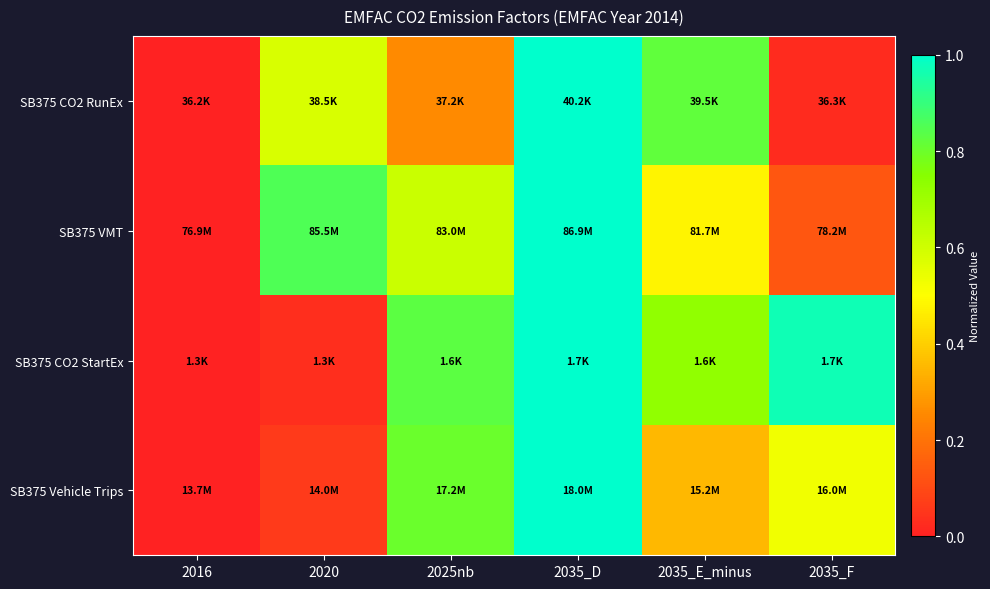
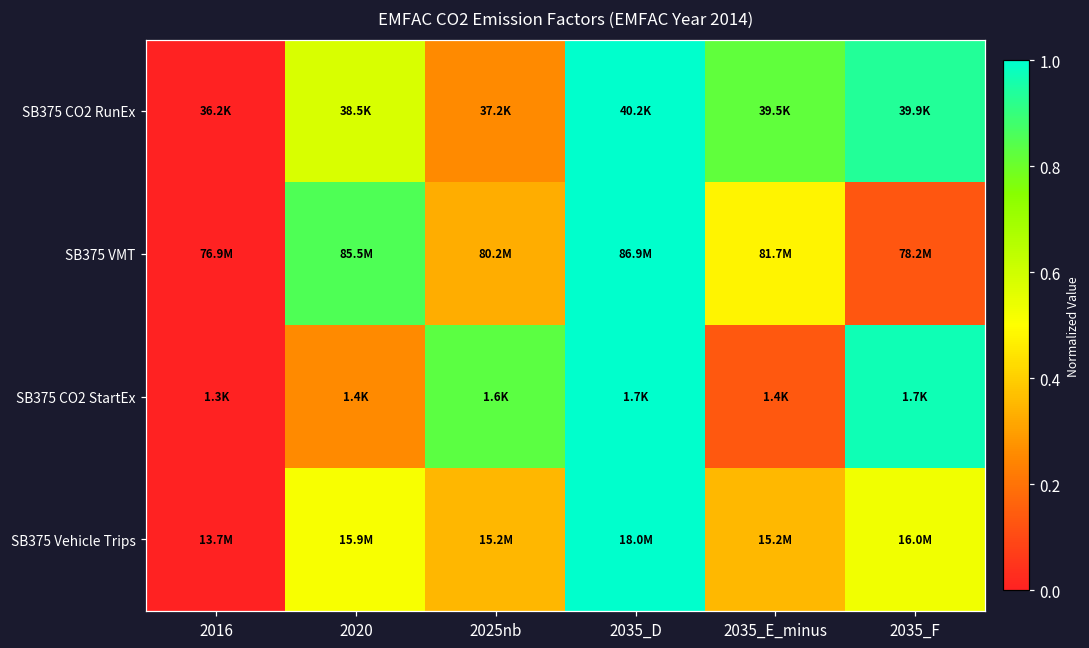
SB375 CO2 RunEx, 2035_F: 36.3K -> 39.9K
SB375 VMT, 2025nb: 83.0M -> 80.2M
SB375 CO2 StartEx, 2020: 1.3K -> 1.4K
SB375 CO2 StartEx, 2035_E_minus: 1.6K -> 1.4K
SB375 Vehicle Trips, 2020: 14.0M -> 15.9M
SB375 Vehicle Trips, 2025nb: 17.2M -> 15.2M
